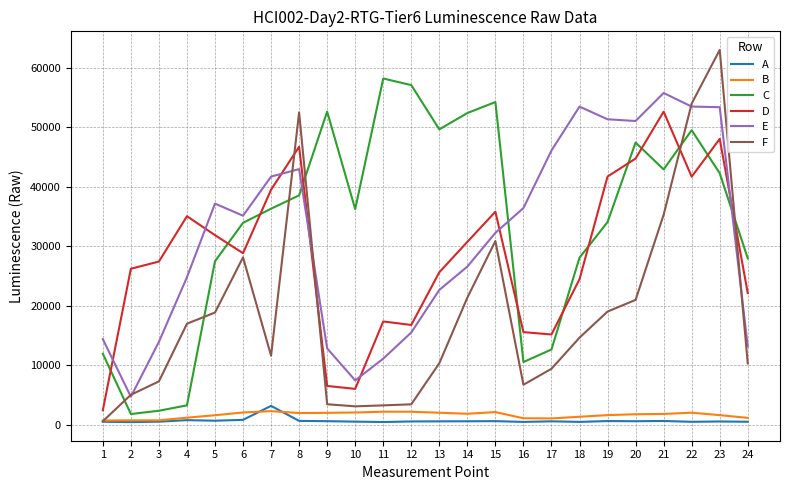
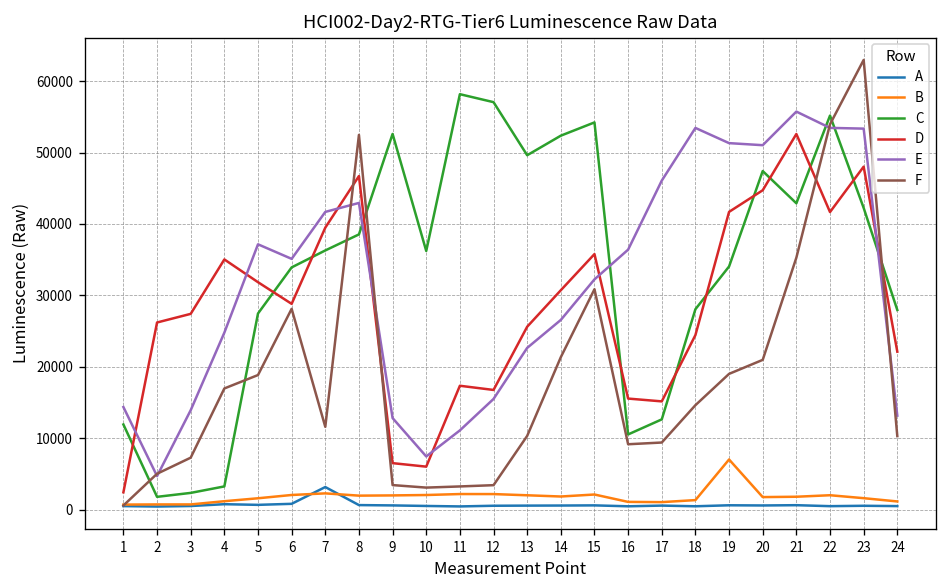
F, 16: 7000 -> 9000
B, 19: 2000 -> 7000
C, 22: 49000 -> 55000
